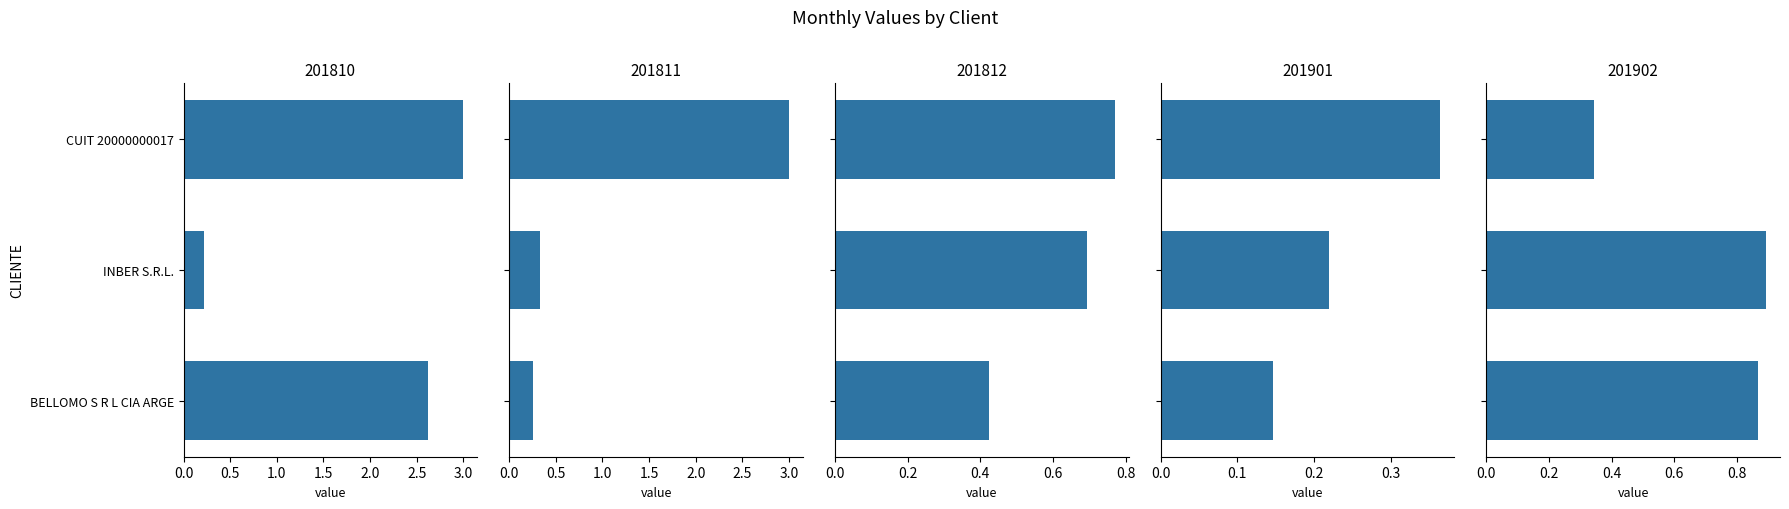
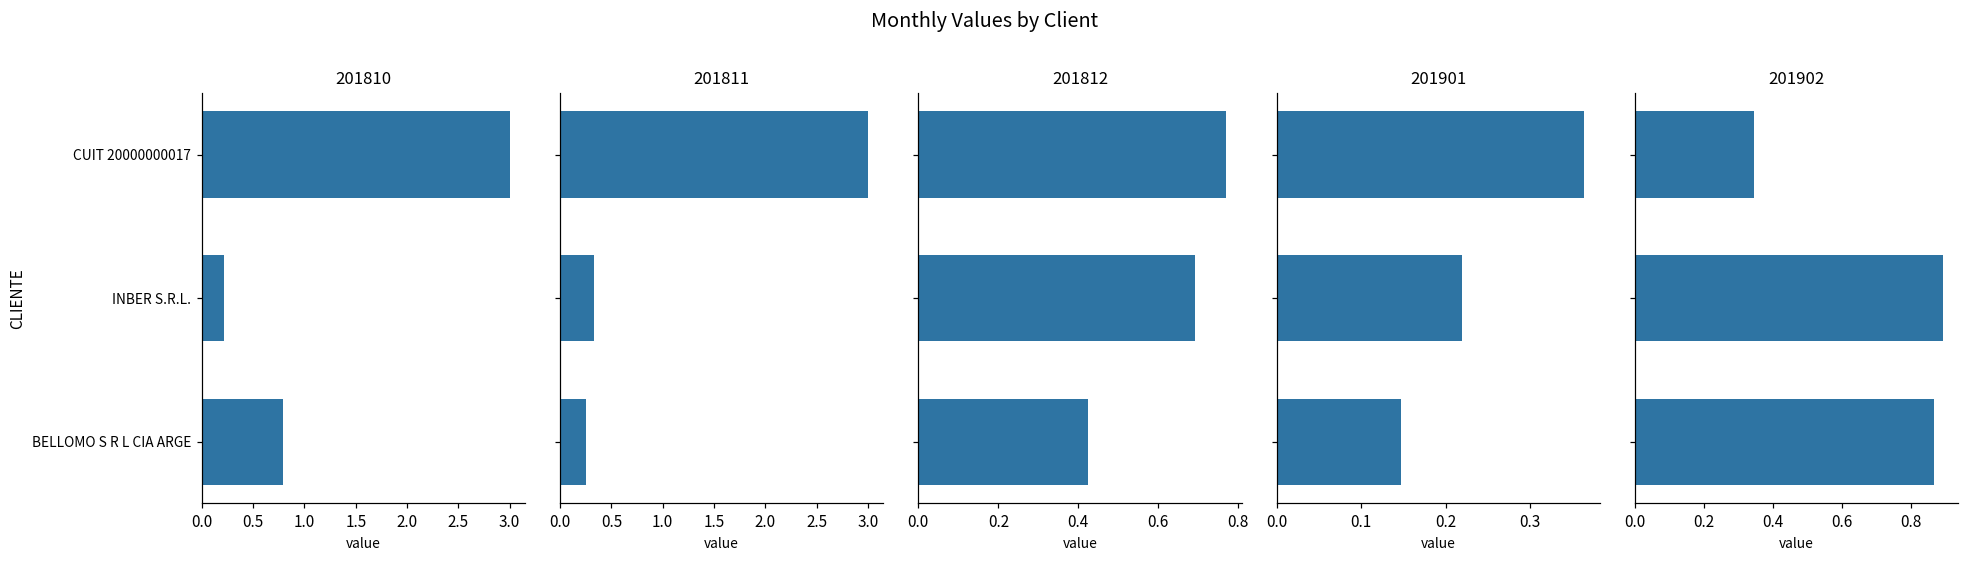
201810, BELLOMO S R L CIA ARGE: 2.6 -> 0.8
